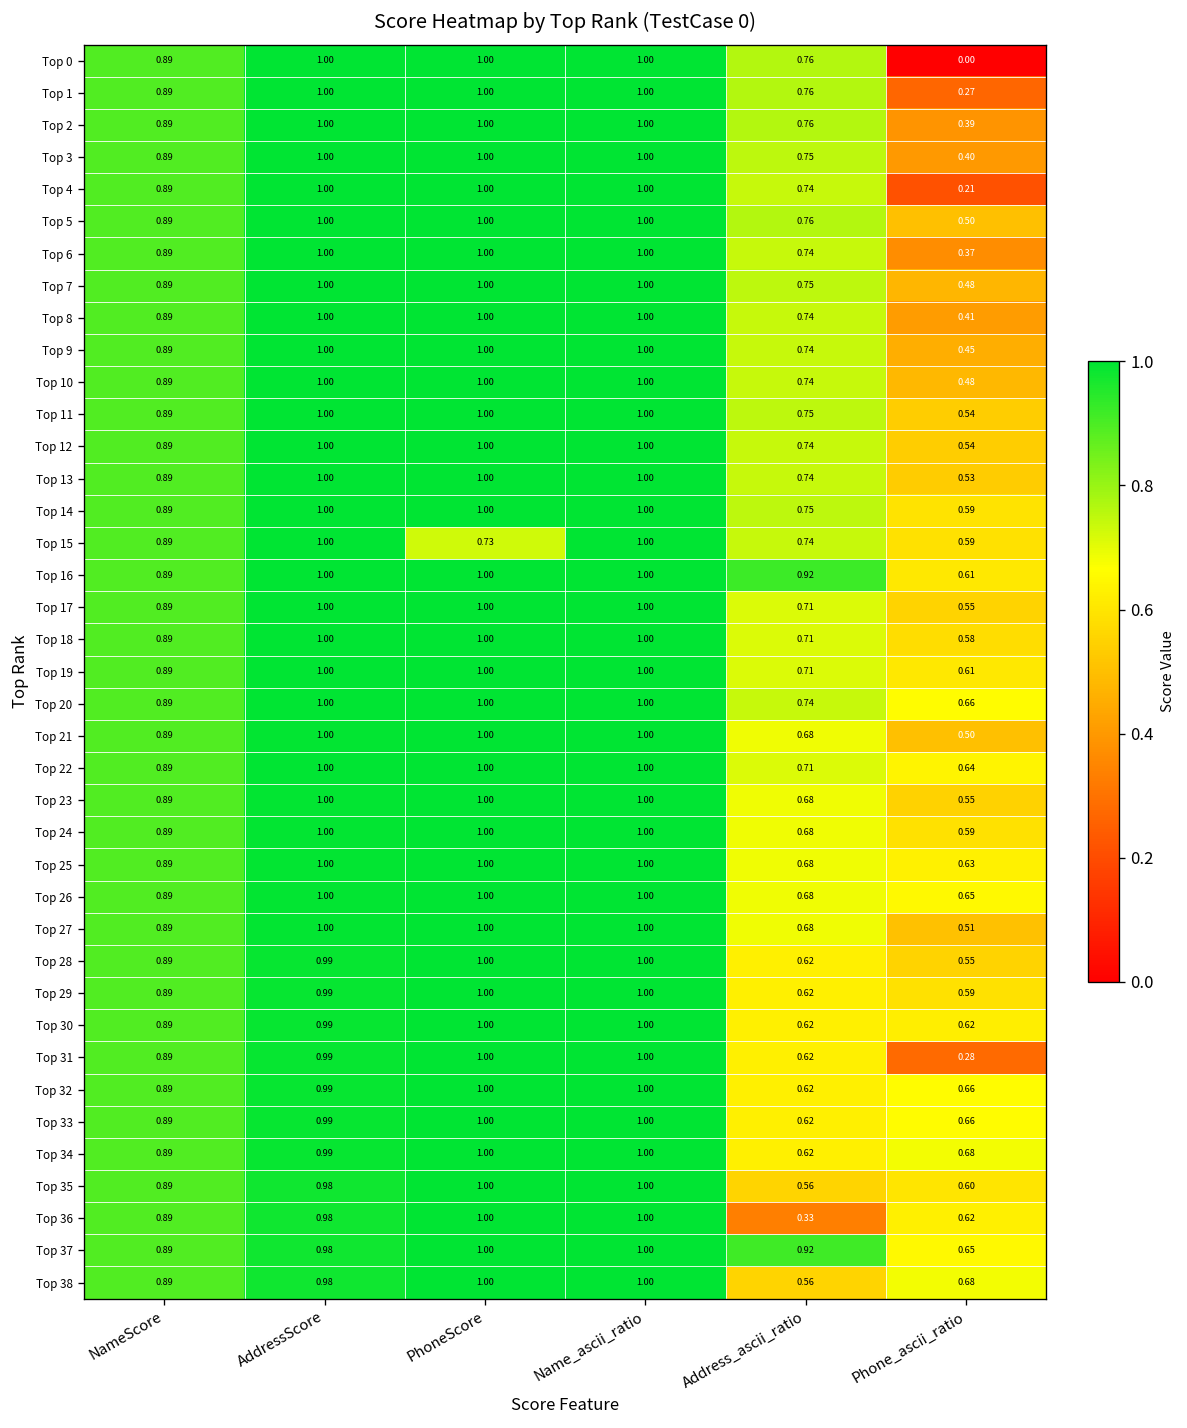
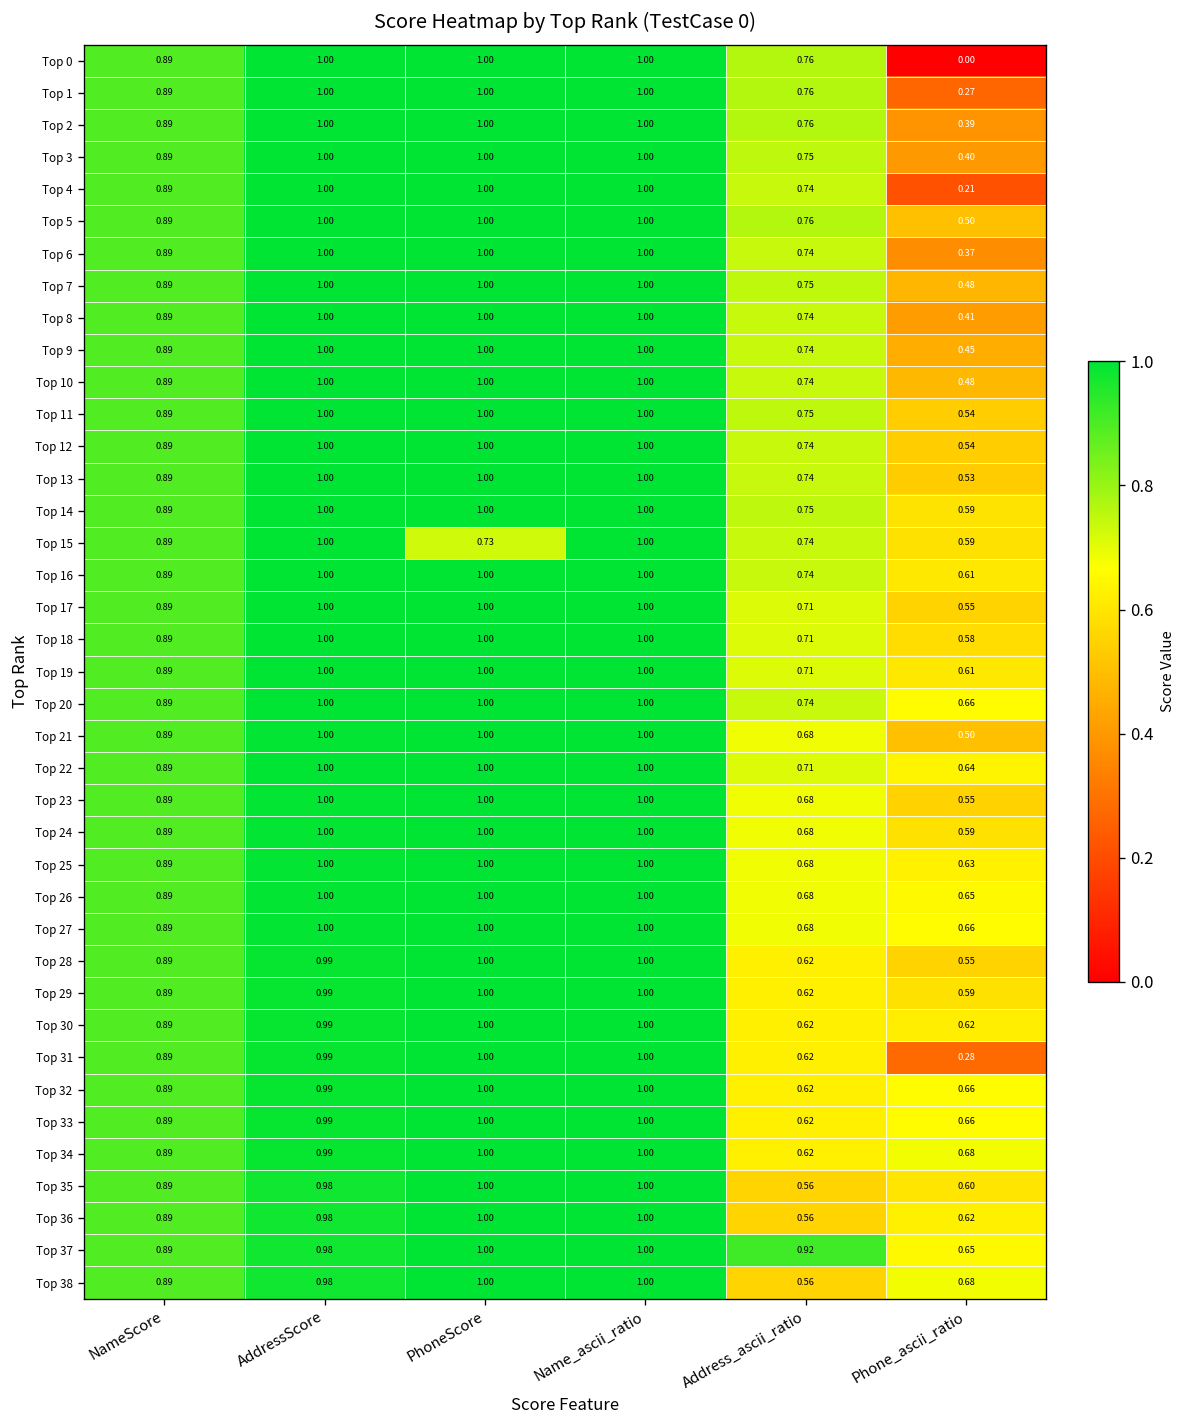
Top 16, Address_ascii_ratio: 0.92 -> 0.74
Top 27, Phone_ascii_ratio: 0.51 -> 0.66
Top 36, Address_ascii_ratio: 0.33 -> 0.56
